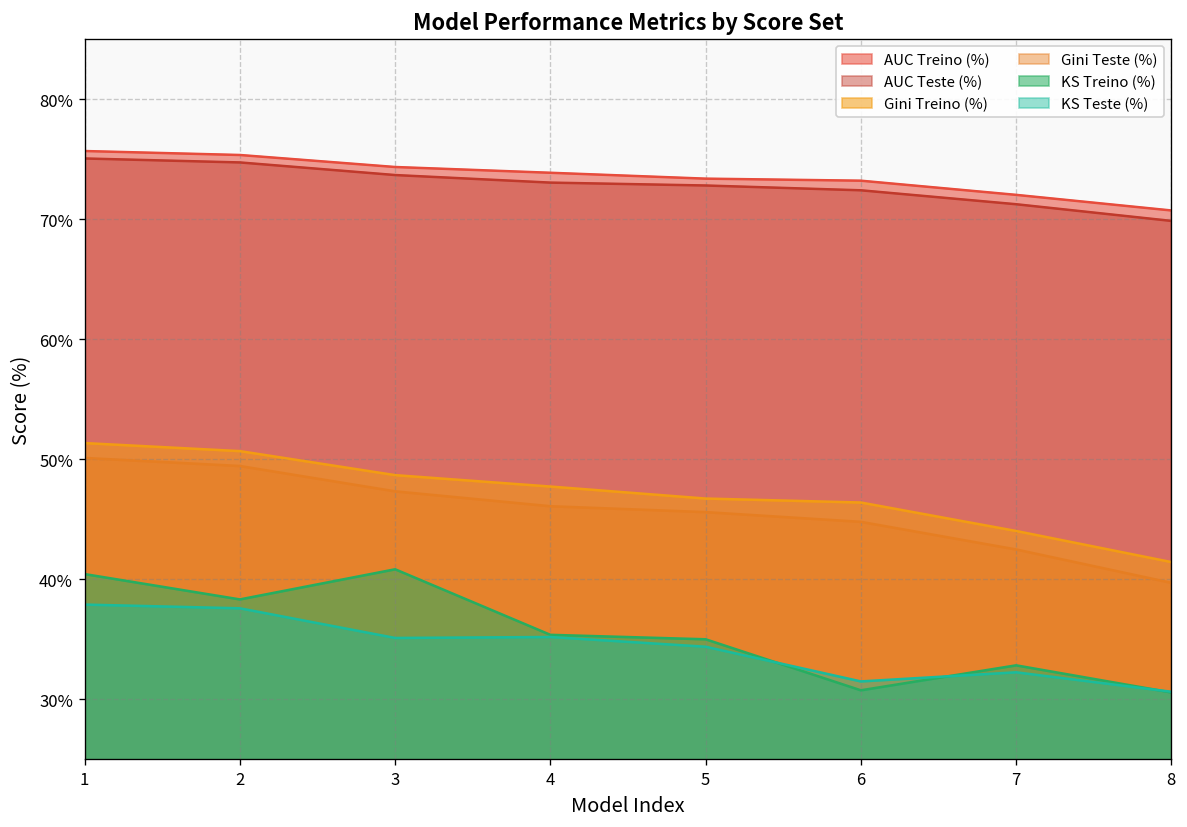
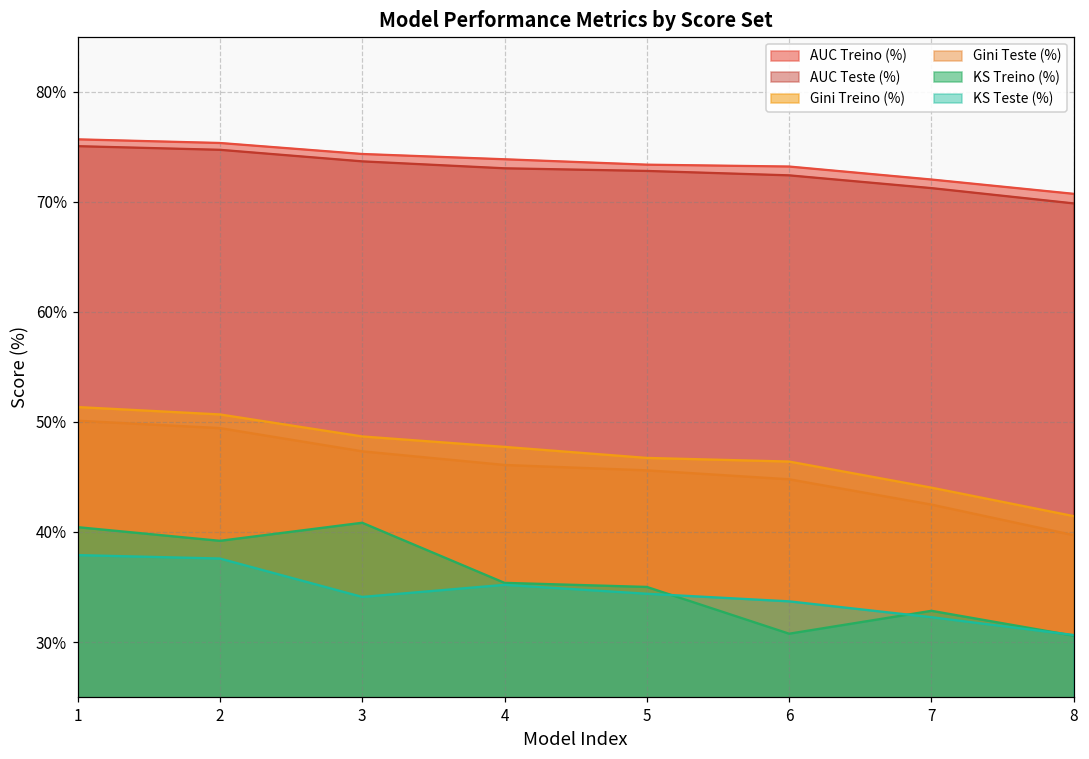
KS Treino (%), 2: 38.3% -> 39.2%
KS Teste (%), 3: 35.1% -> 34.1%
KS Teste (%), 6: 31.5% -> 33.7%
